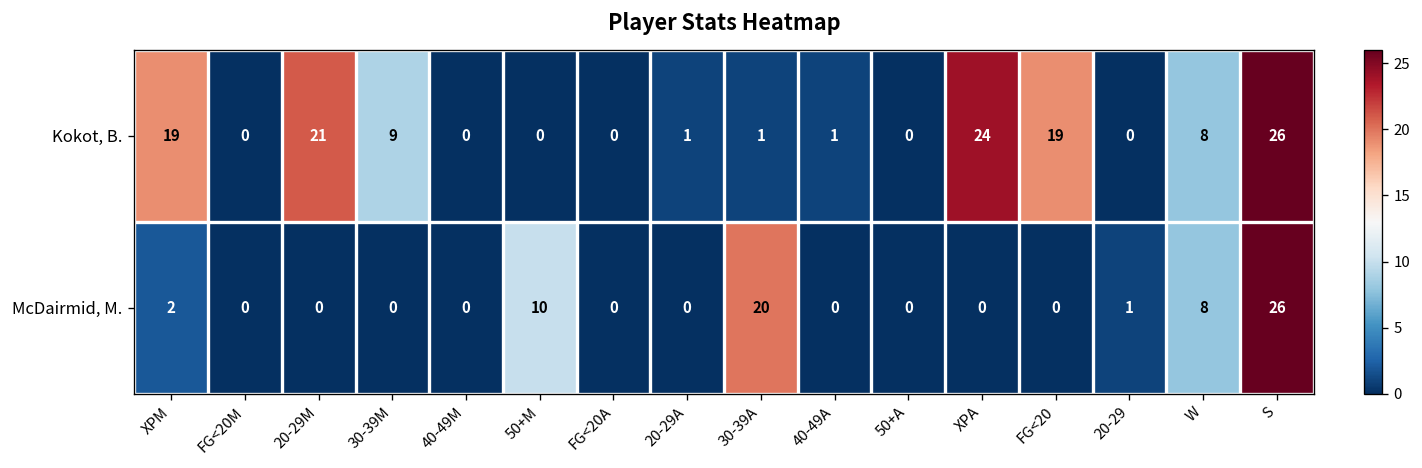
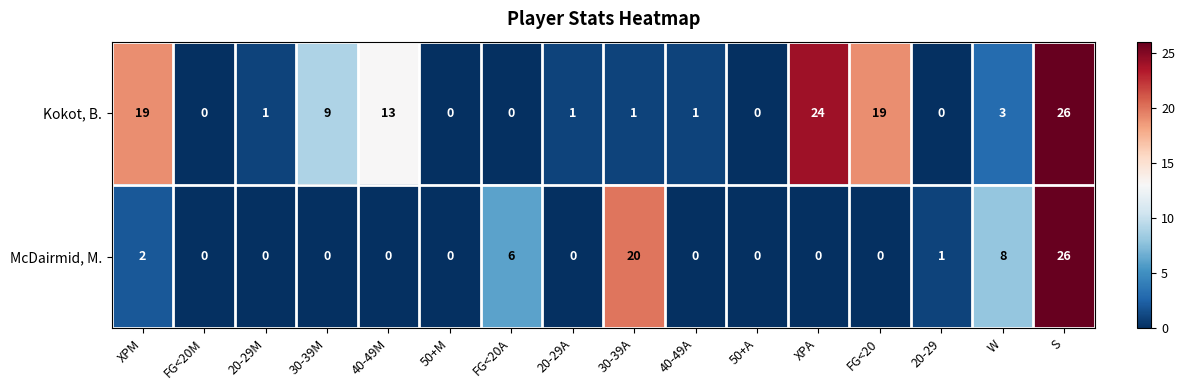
Kokot, B., 20-29M: 21 -> 1
Kokot, B., 40-49M: 0 -> 13
Kokot, B., W: 8 -> 3
McDairmid, M., 50+M: 10 -> 0
McDairmid, M., FG<20A: 0 -> 6
